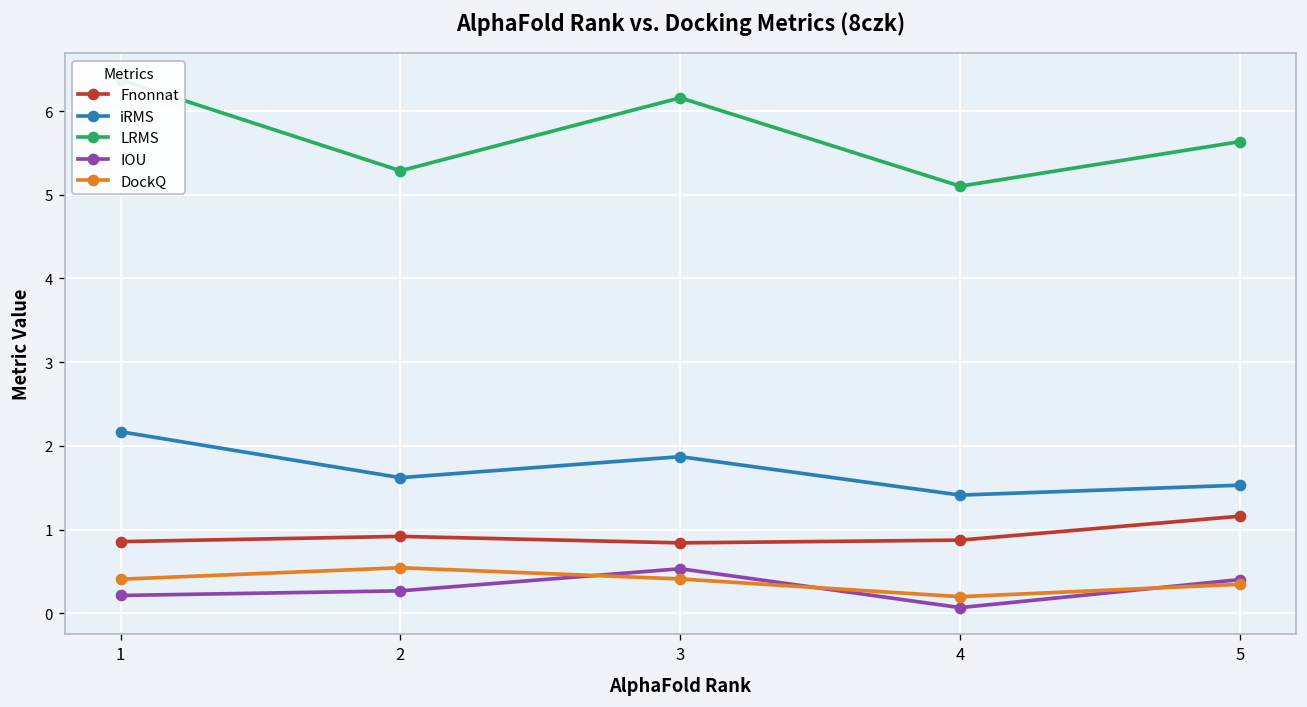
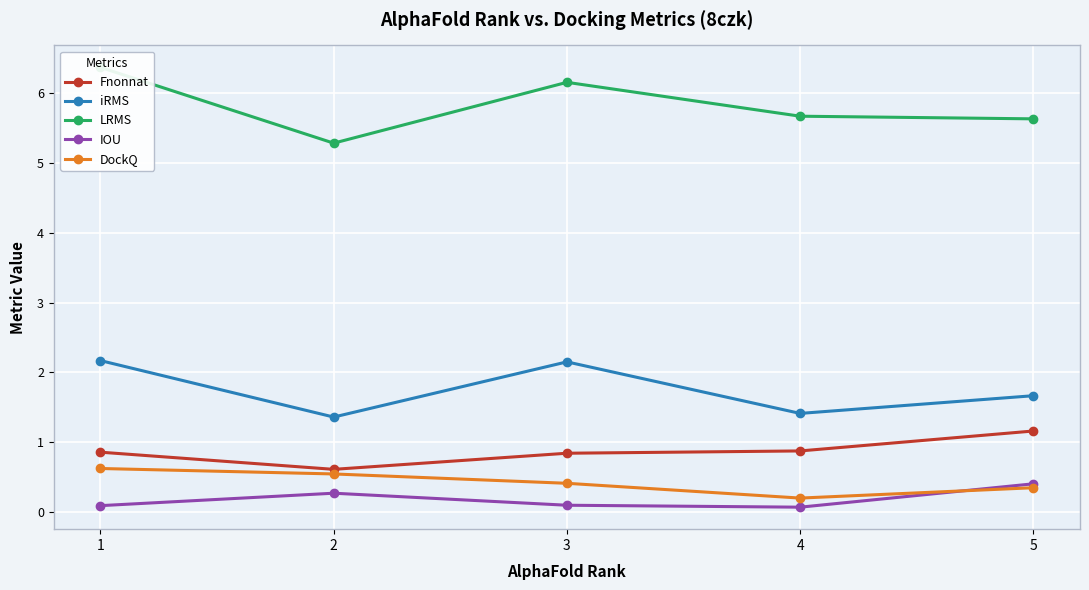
IOU, 1: 0.2 -> 0.1
DockQ, 1: 0.4 -> 0.6
Fnonnat, 2: 0.9 -> 0.6
iRMS, 2: 1.6 -> 1.4
iRMS, 3: 1.9 -> 2.2
IOU, 3: 0.5 -> 0.1
LRMS, 4: 5.1 -> 5.7
iRMS, 5: 1.5 -> 1.7
